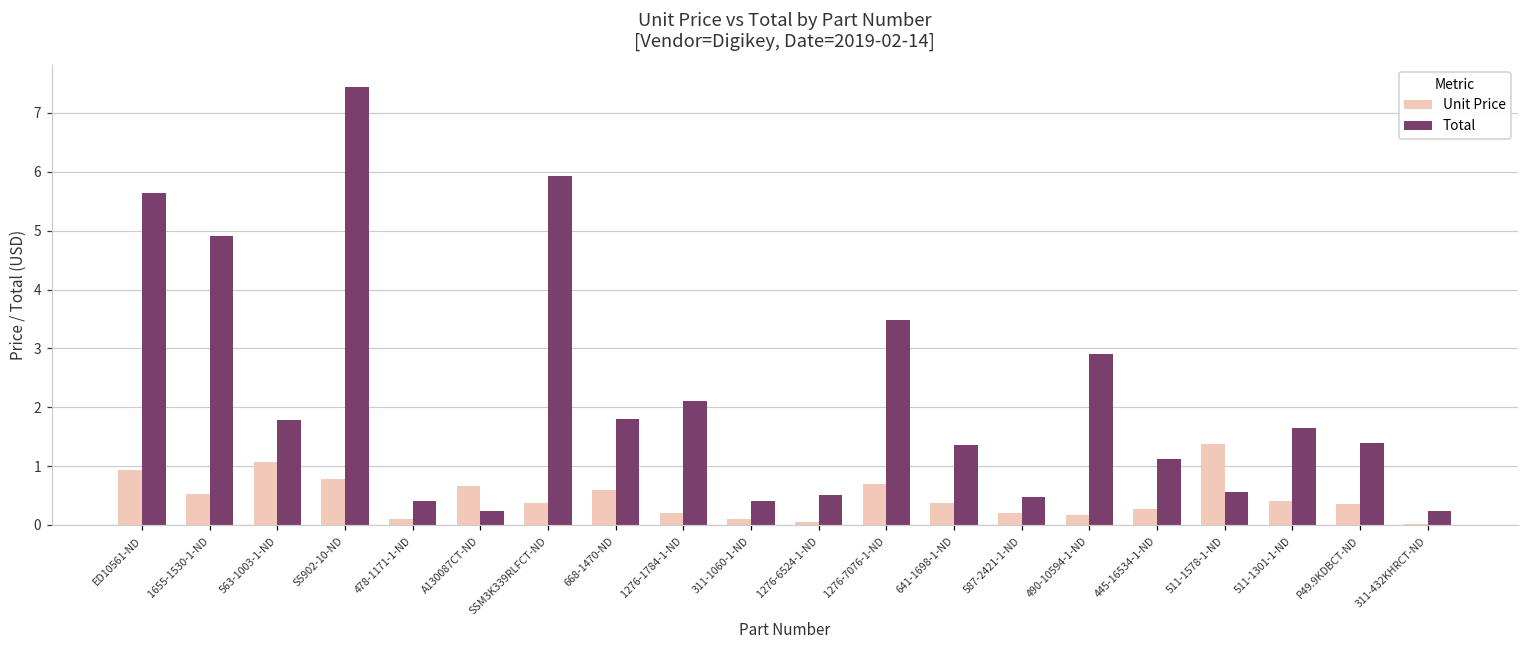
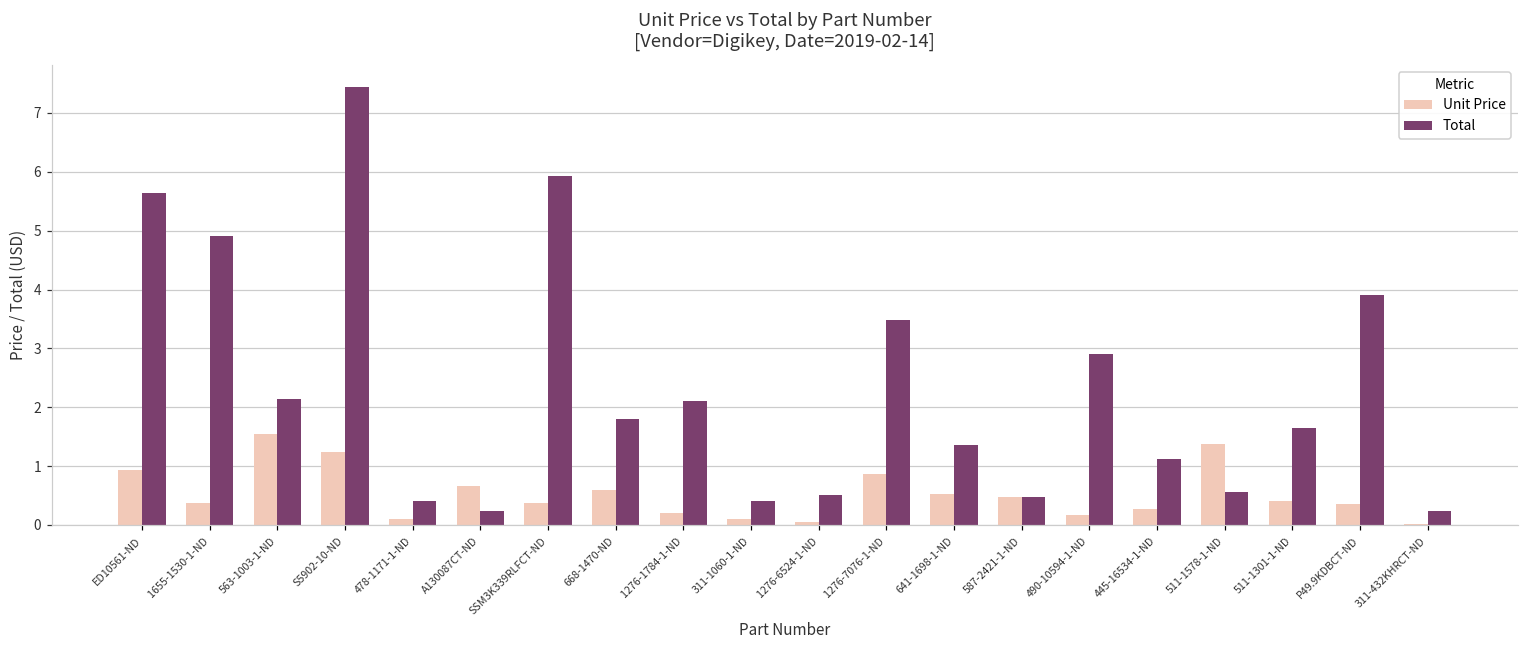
Unit Price, 1655-1530-1-ND: 0.5 -> 0.4
Unit Price, 563-1003-1-ND: 1.1 -> 1.6
Total, 563-1003-1-ND: 1.8 -> 2.1
Unit Price, S5902-10-ND: 0.8 -> 1.2
Unit Price, 1276-7076-1-ND: 0.7 -> 0.9
Unit Price, 641-1698-1-ND: 0.4 -> 0.5
Unit Price, 587-2421-1-ND: 0.2 -> 0.5
Total, P49.9KDBCT-ND: 1.4 -> 3.9
